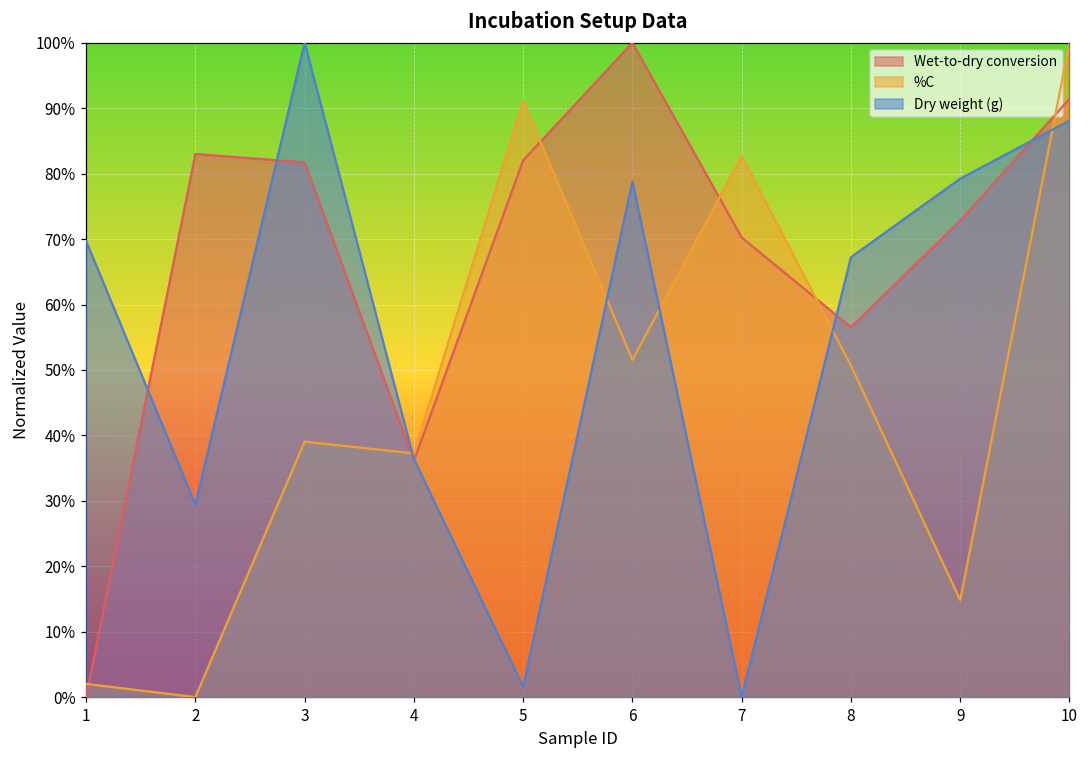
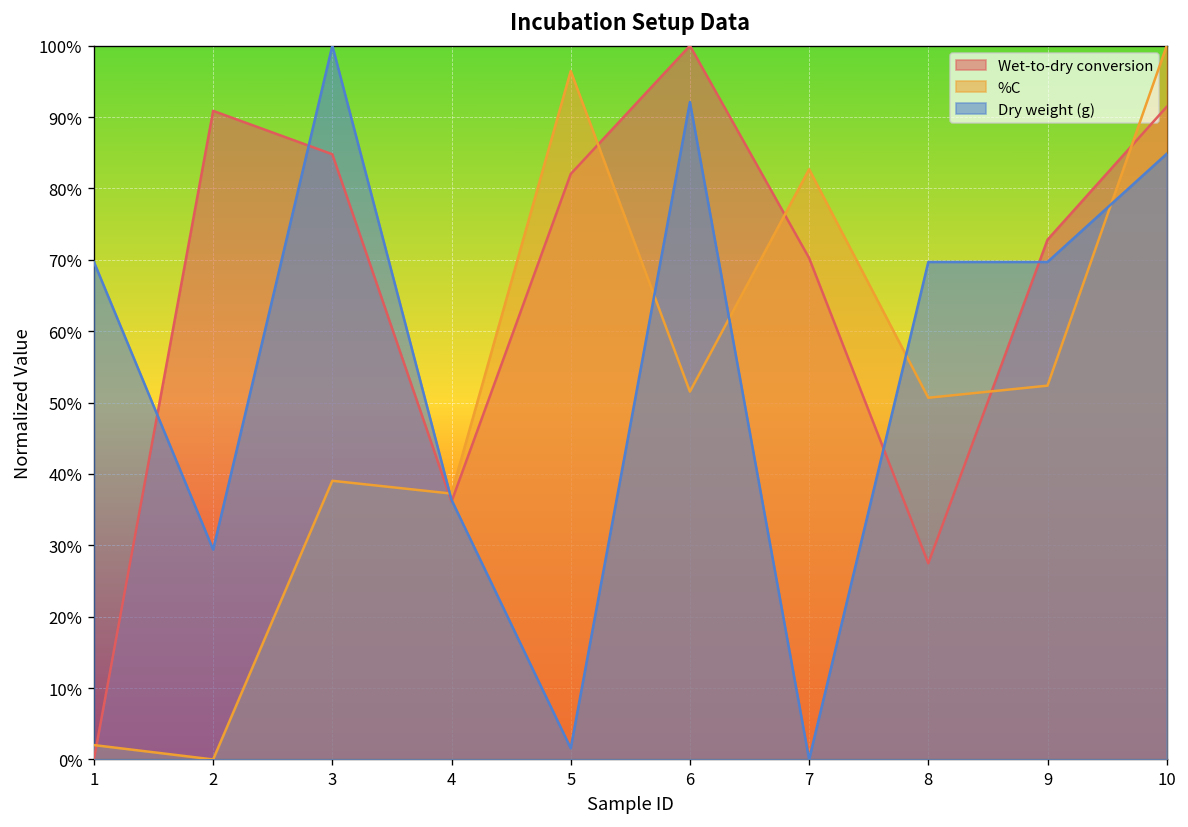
Wet-to-dry conversion, 2: 83% -> 91%
Wet-to-dry conversion, 3: 82% -> 85%
%C, 5: 91% -> 96%
Dry weight (g), 6: 79% -> 92%
Wet-to-dry conversion, 8: 57% -> 27%
Dry weight (g), 8: 67% -> 70%
%C, 9: 15% -> 52%
Dry weight (g), 9: 79% -> 70%
Dry weight (g), 10: 88% -> 85%
